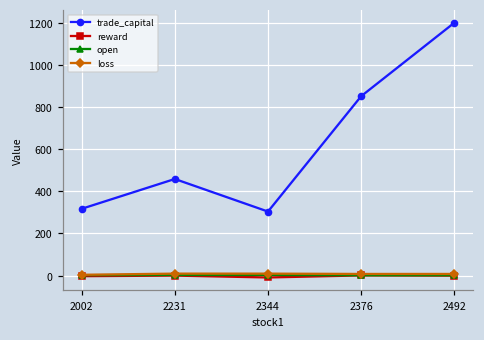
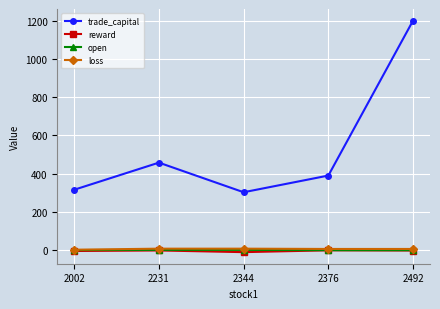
trade_capital, 2376: 850 -> 390
